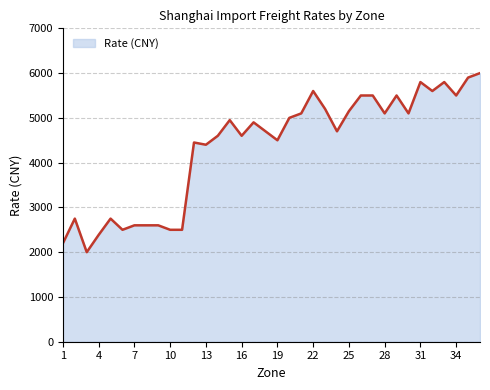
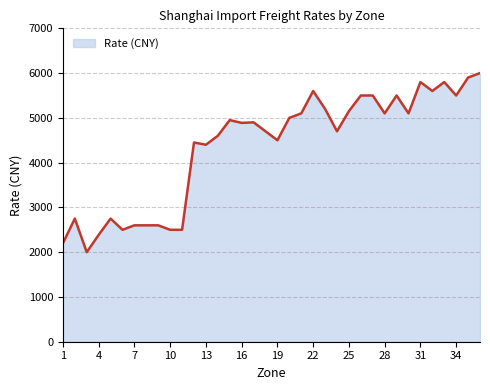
16: 4600 -> 4900
